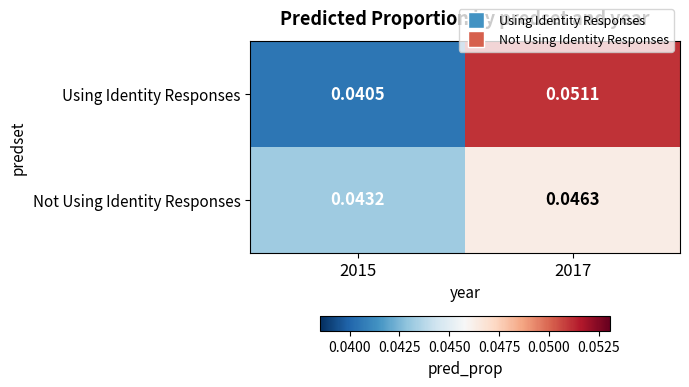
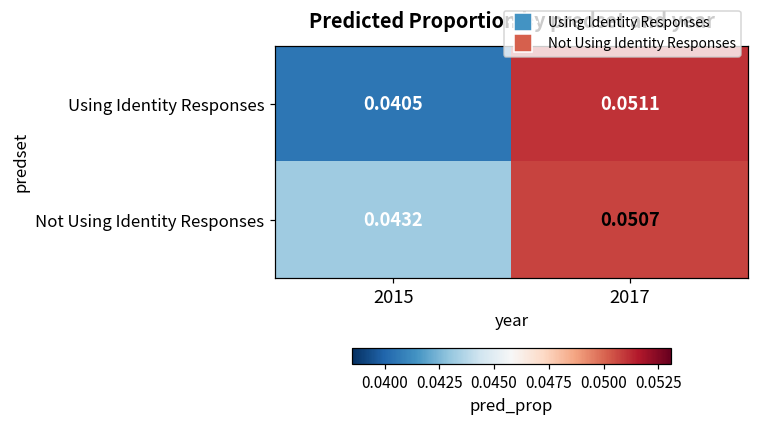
Not Using Identity Responses, 2017: 0.0463 -> 0.0507
